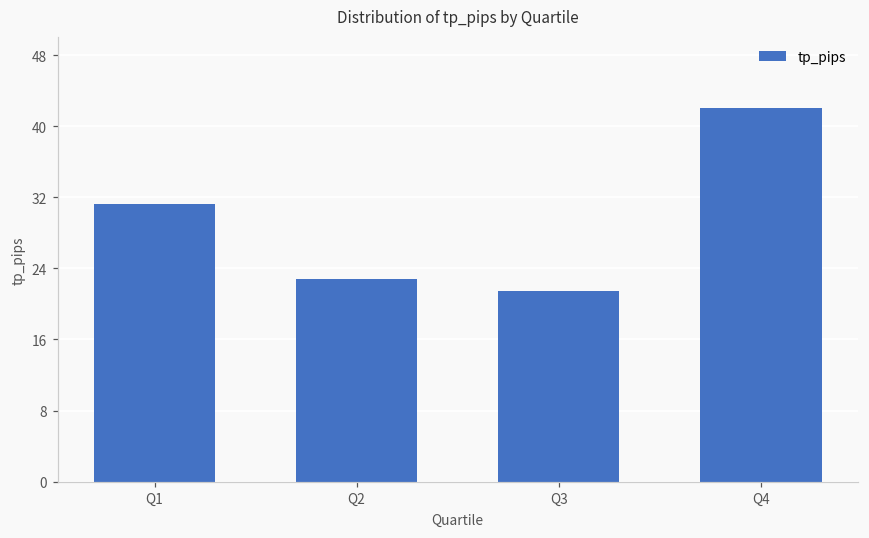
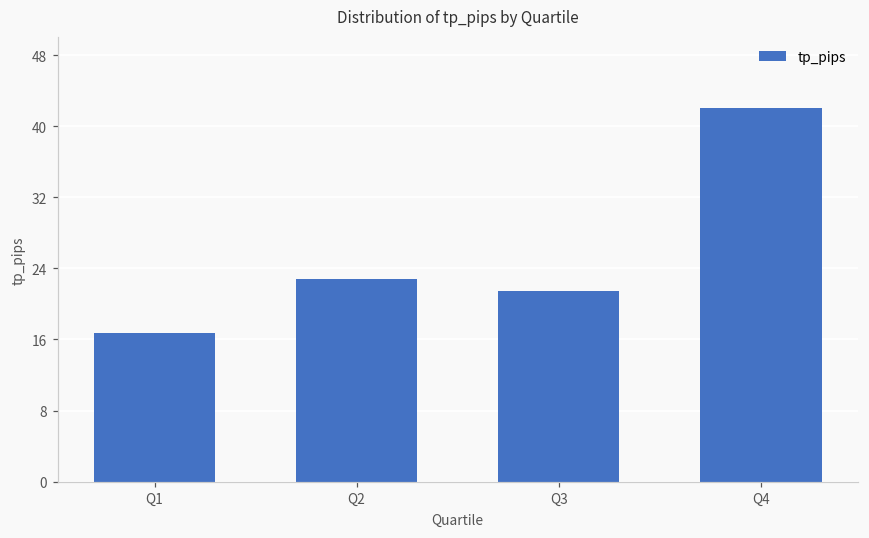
Q1: 31 -> 17
